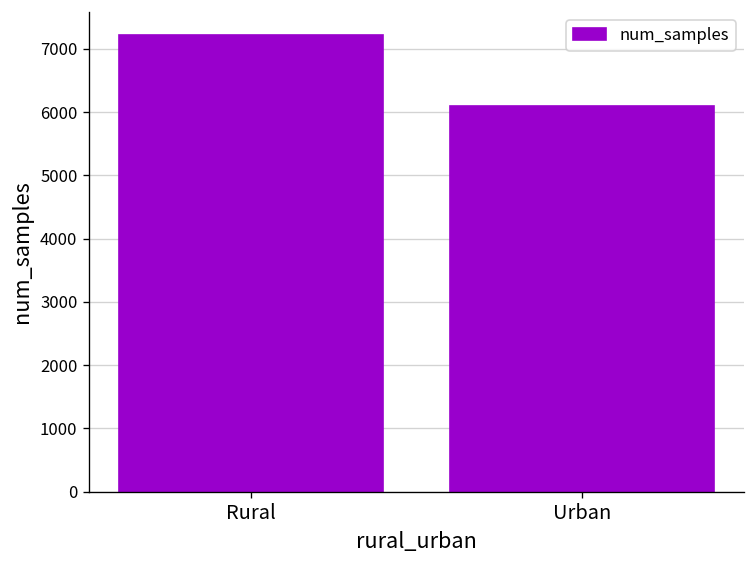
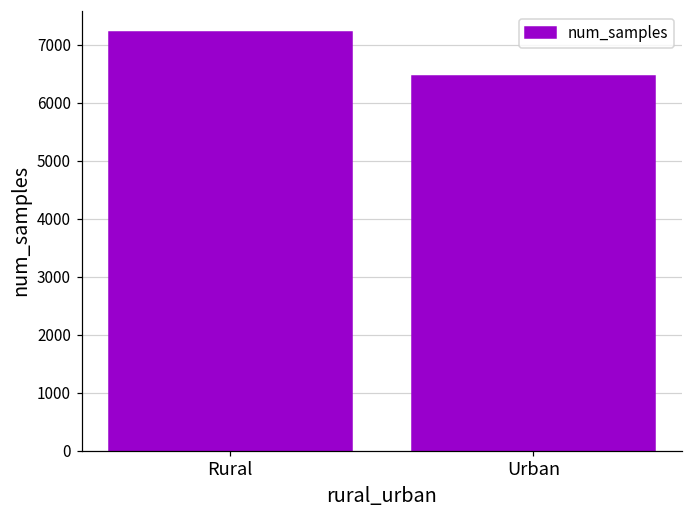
Urban: 6100 -> 6500
